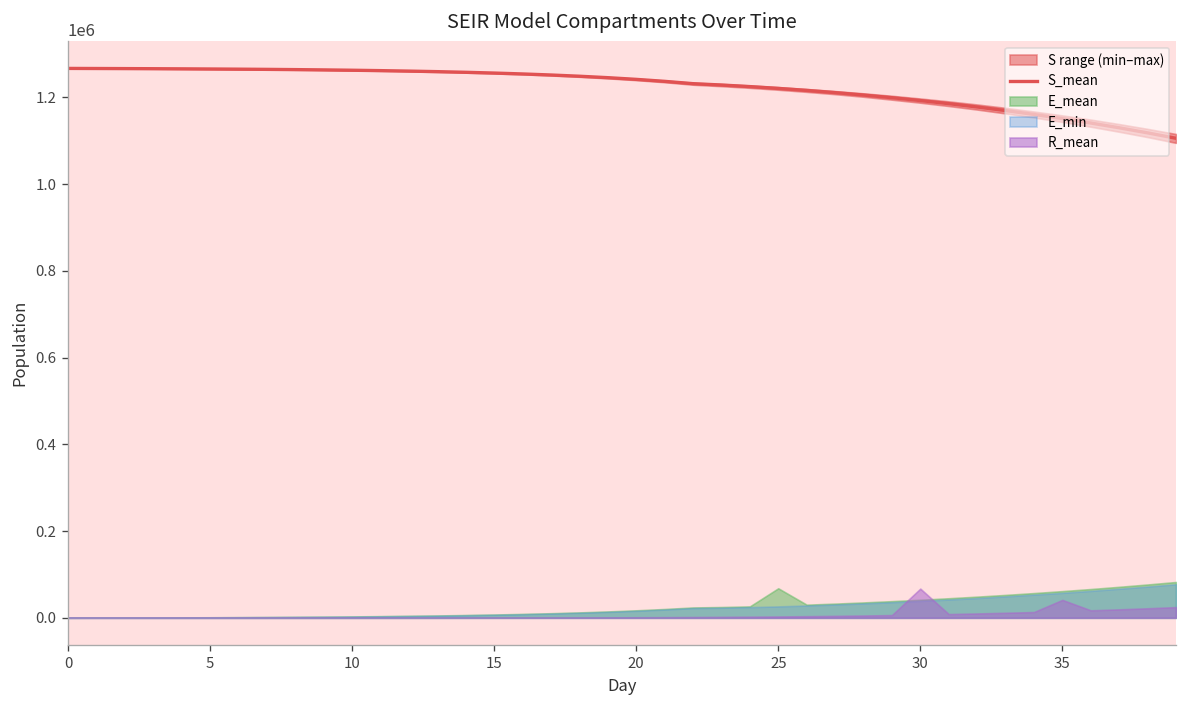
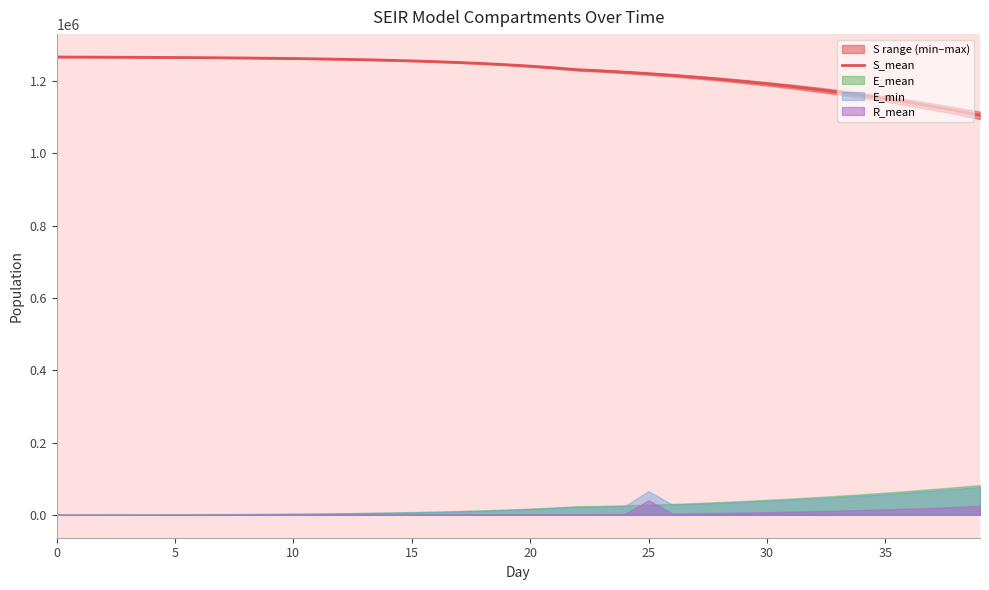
E_mean, 25: 70000 -> 30000
E_min, 25: 30000 -> 70000
R_mean, 25: 0 -> 40000
R_mean, 30: 70000 -> 10000
R_mean, 35: 40000 -> 20000
